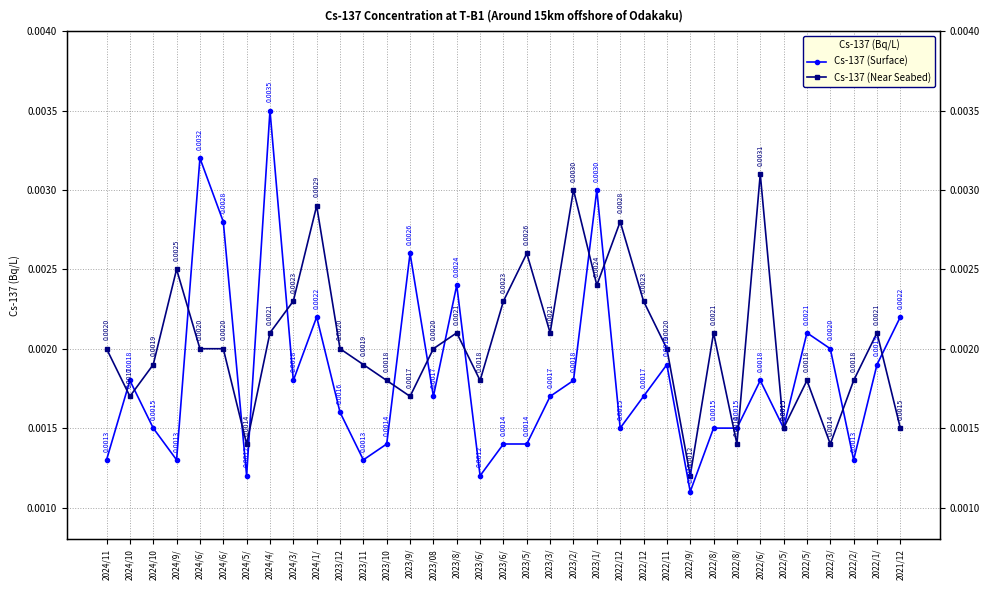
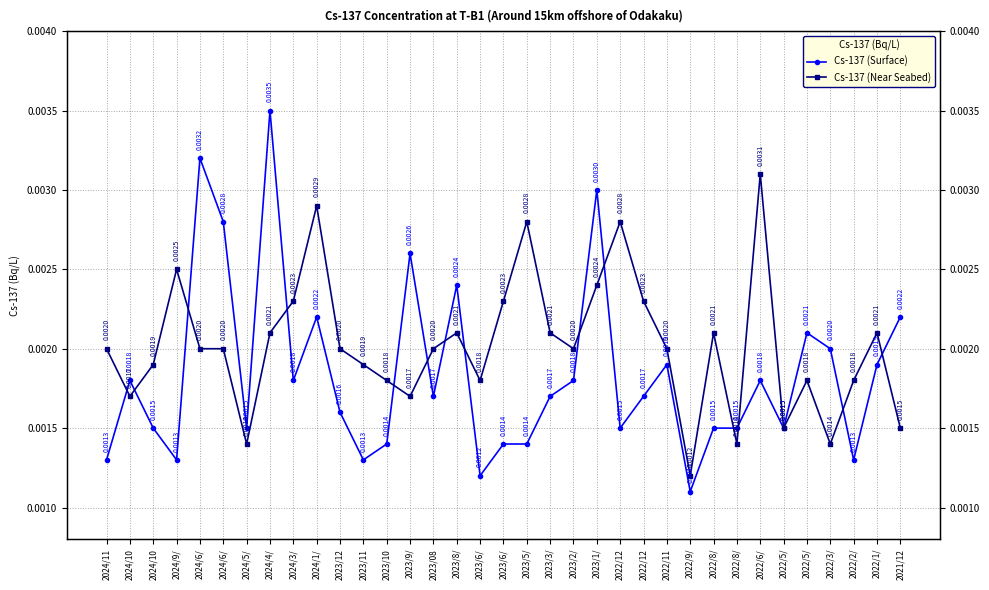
Cs-137 (Surface), 2024/5/: 0.0012 -> 0.0015
Cs-137 (Near Seabed), 2023/5/: 0.0026 -> 0.0028
Cs-137 (Near Seabed), 2023/2/: 0.0030 -> 0.0020
